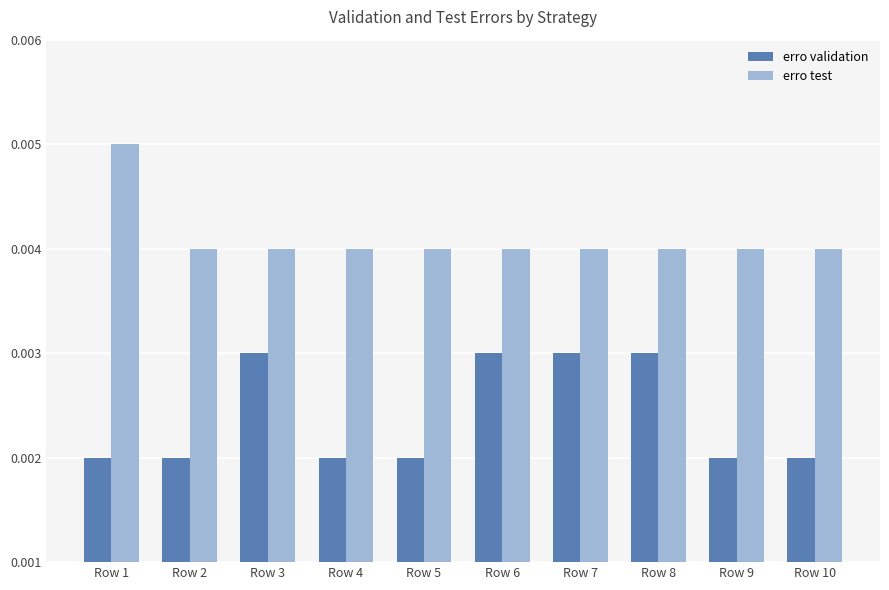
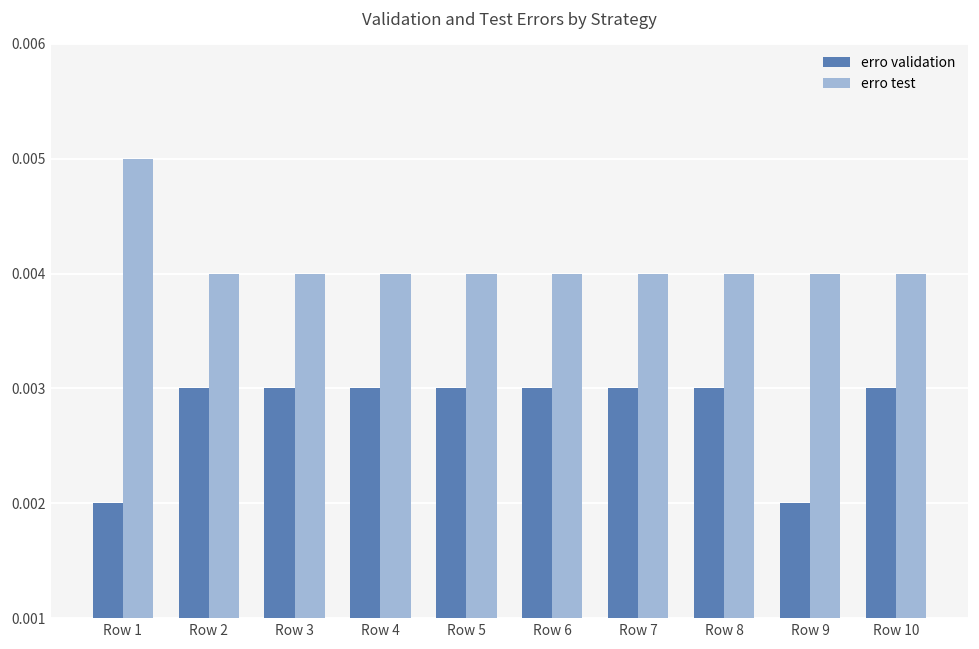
erro validation, Row 2: 0.002 -> 0.003
erro validation, Row 4: 0.002 -> 0.003
erro validation, Row 5: 0.002 -> 0.003
erro validation, Row 10: 0.002 -> 0.003
